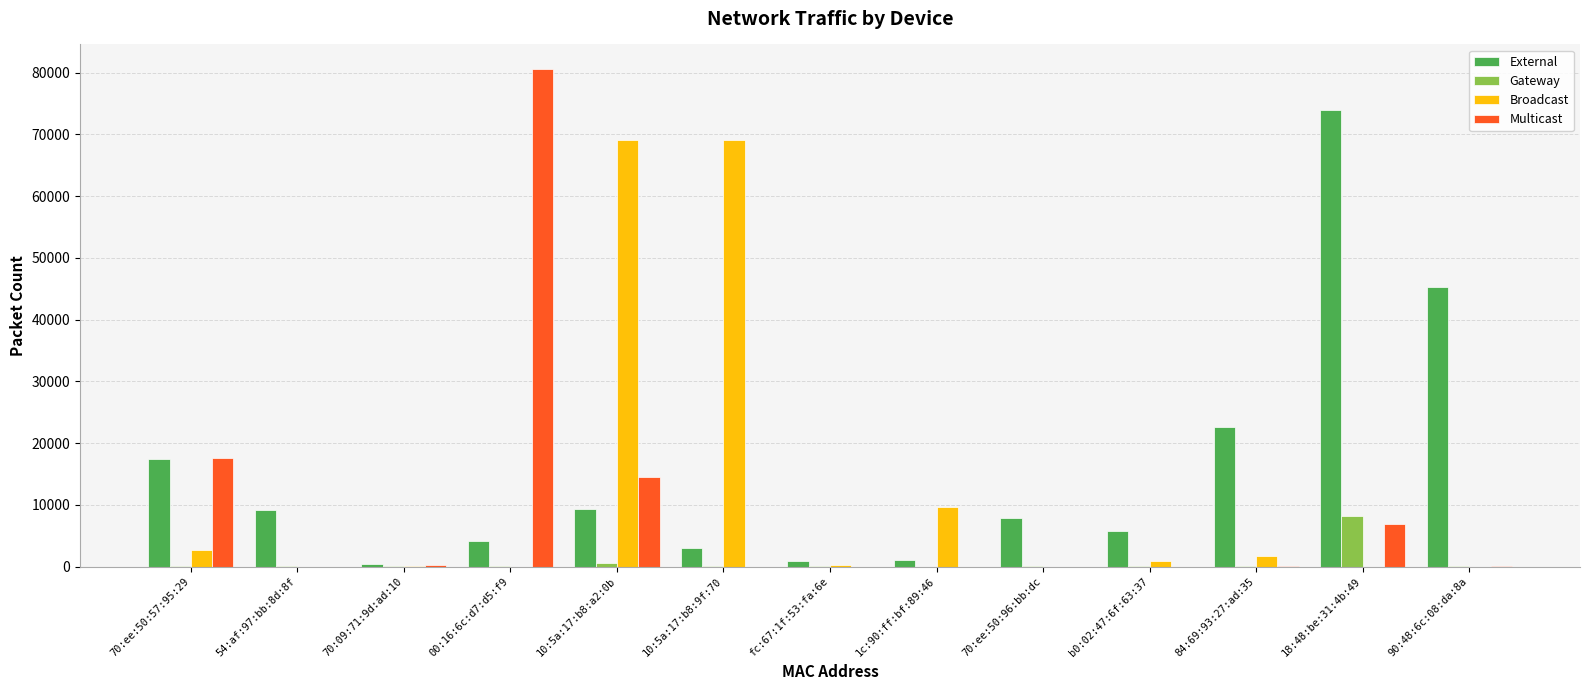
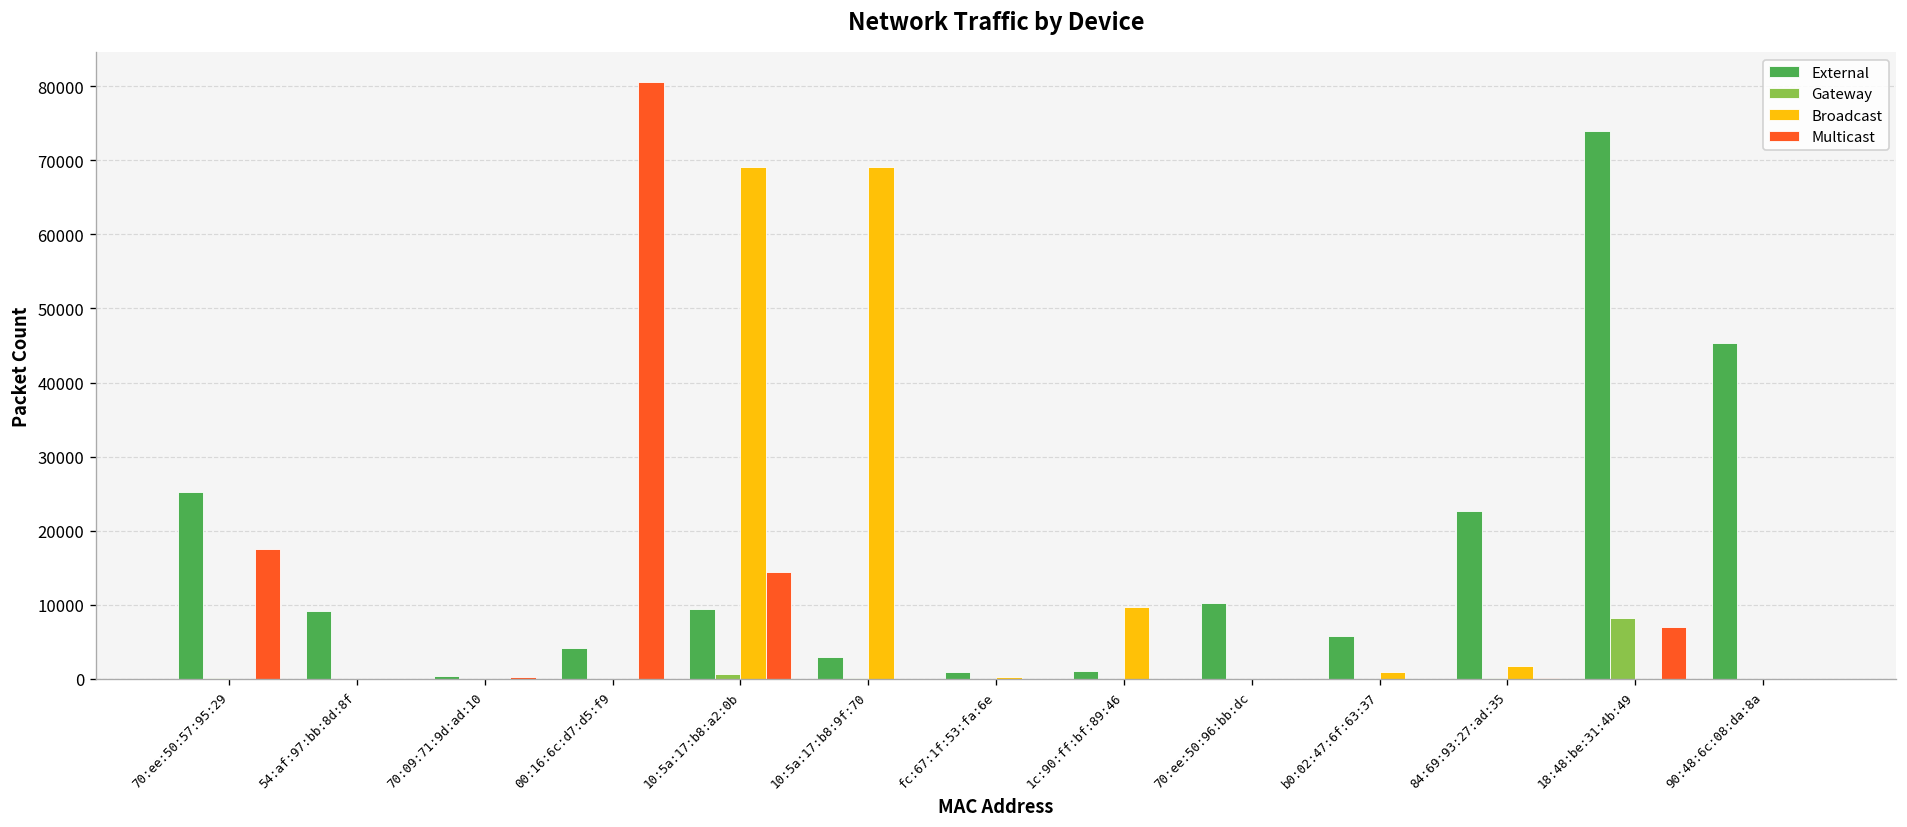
External, 70:ee:50:57:95:29: 17000 -> 25000
Broadcast, 70:ee:50:57:95:29: 3000 -> 0
External, 70:ee:50:96:bb:dc: 8000 -> 10000
